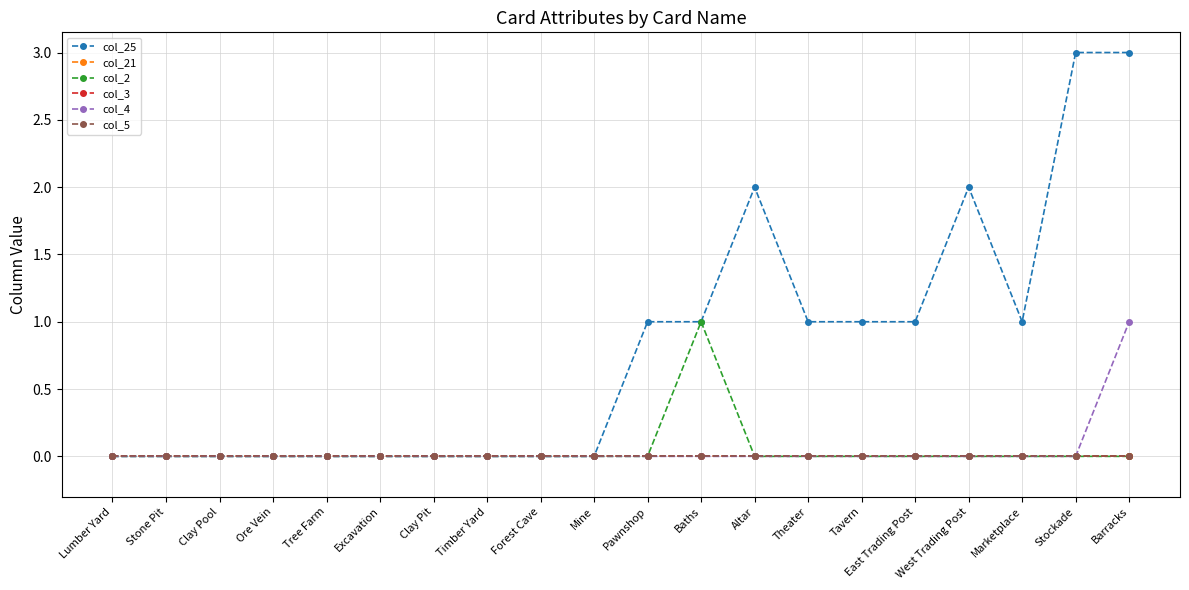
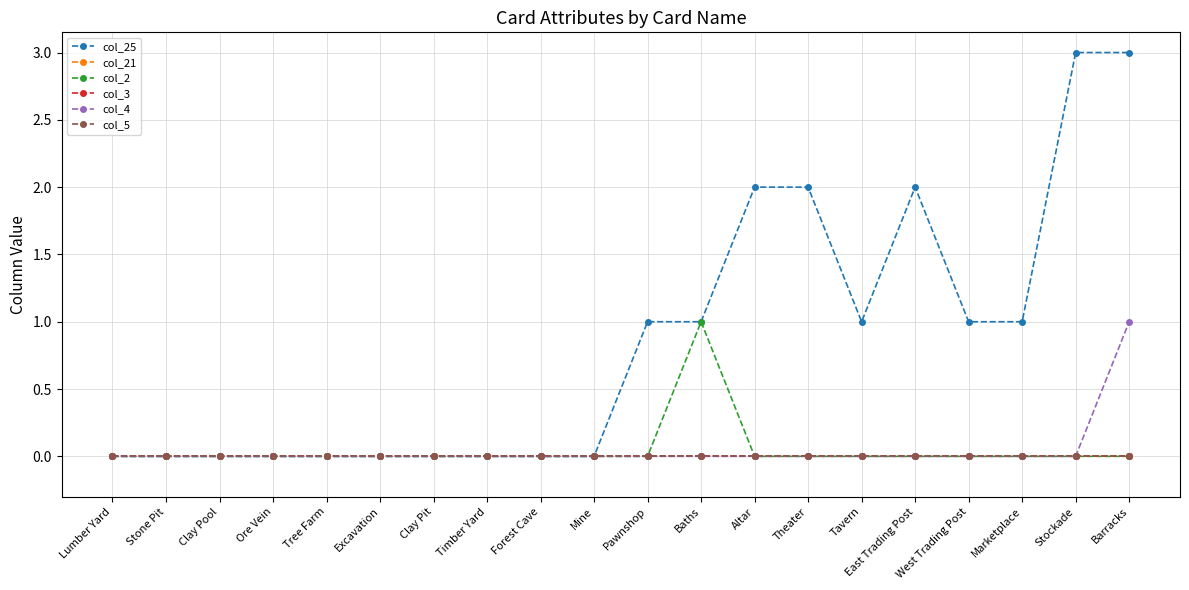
col_25, Theater: 1 -> 2
col_25, East Trading Post: 1 -> 2
col_25, West Trading Post: 2 -> 1
